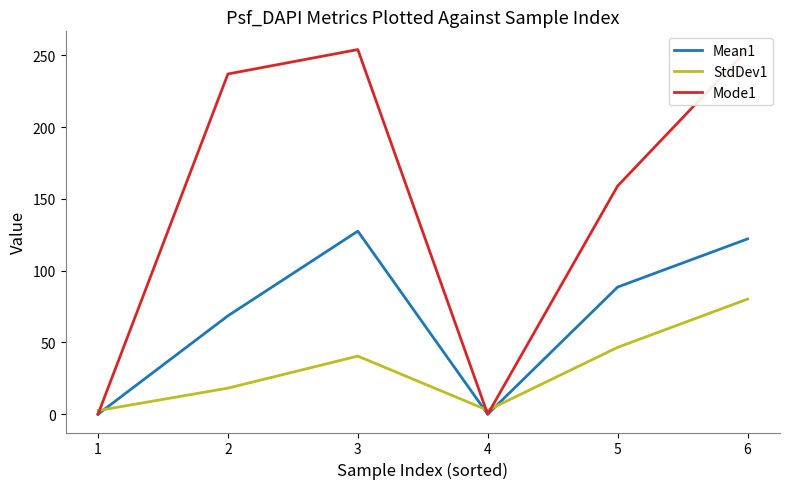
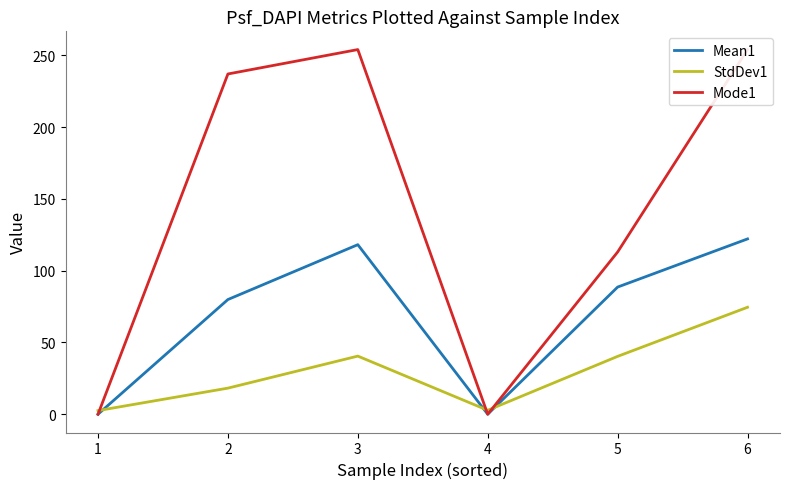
Mean1, 2: 69 -> 80
Mean1, 3: 128 -> 118
StdDev1, 5: 47 -> 40
Mode1, 5: 159 -> 113
StdDev1, 6: 80 -> 75
